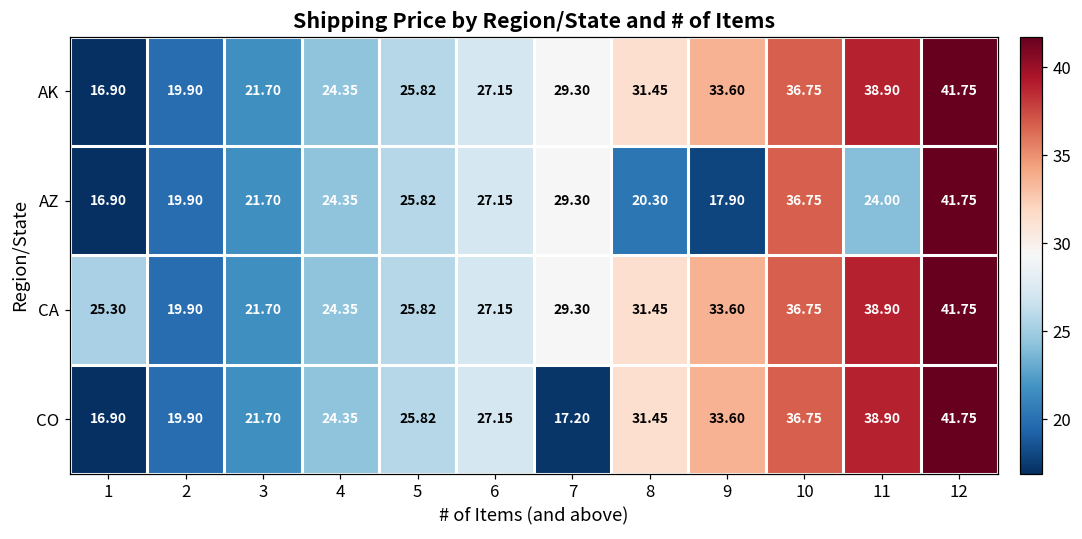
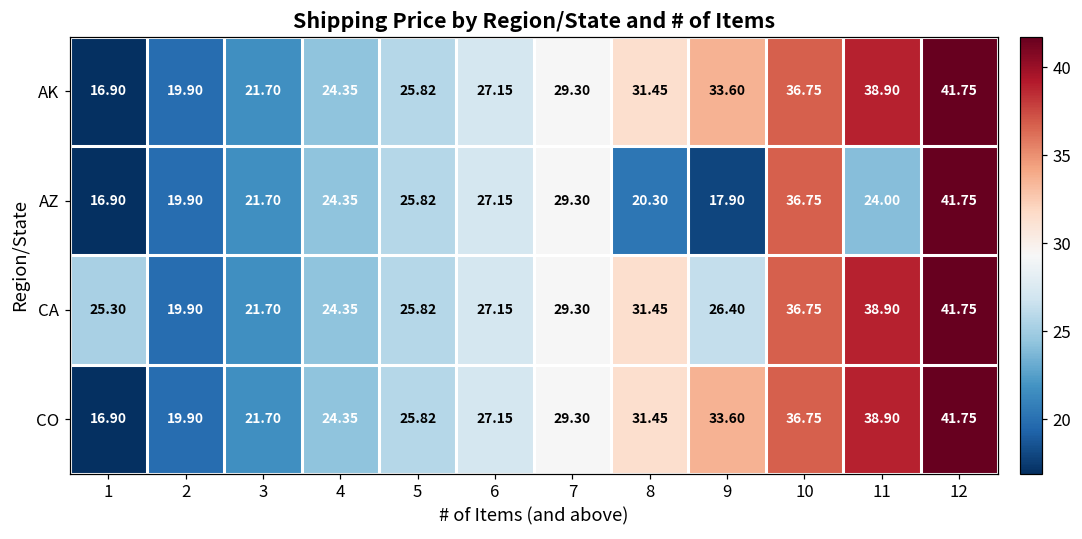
CA, 9: 33.60 -> 26.40
CO, 7: 17.20 -> 29.30
